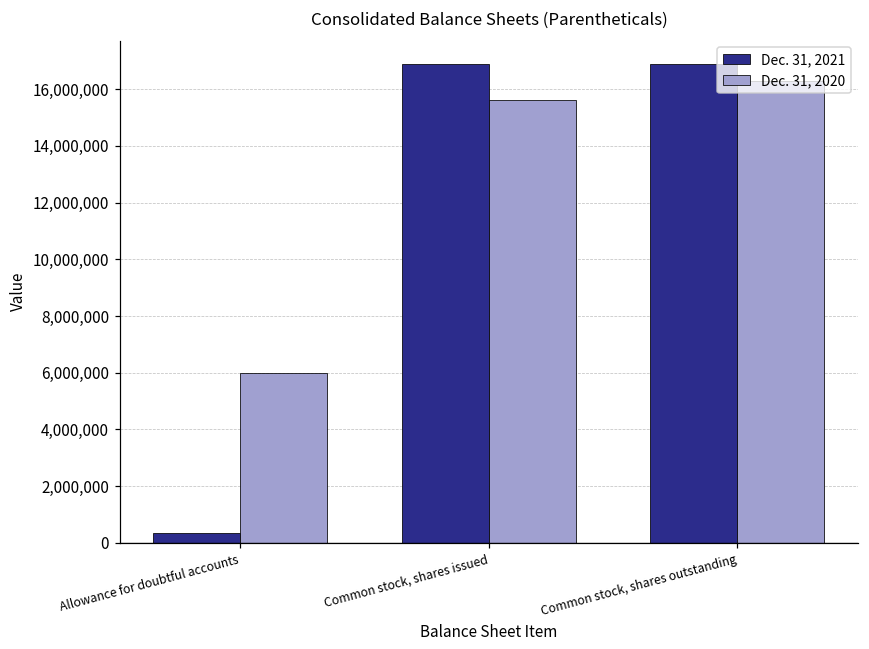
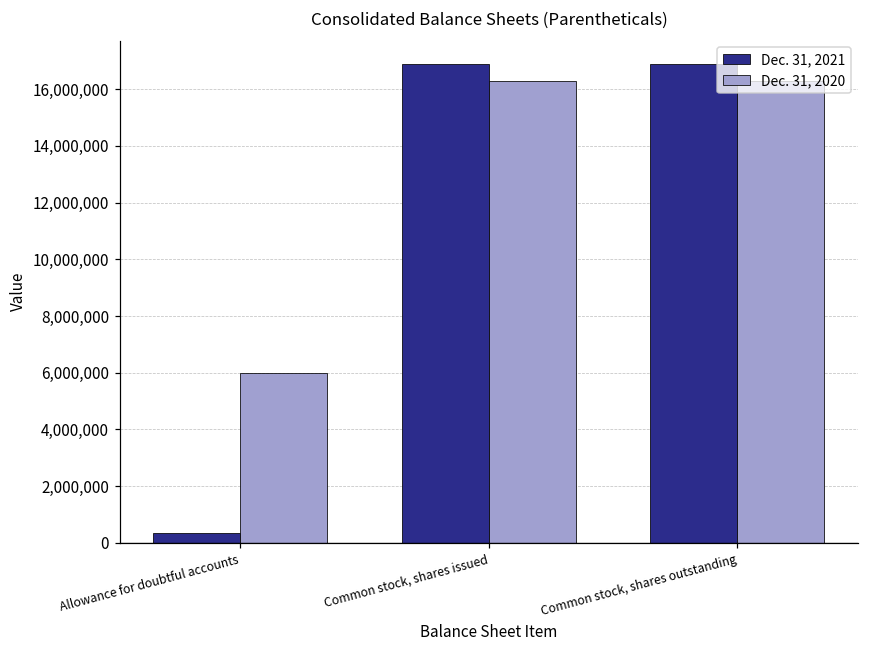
Dec. 31, 2020, Common stock, shares issued: 15,600,000 -> 16,300,000
